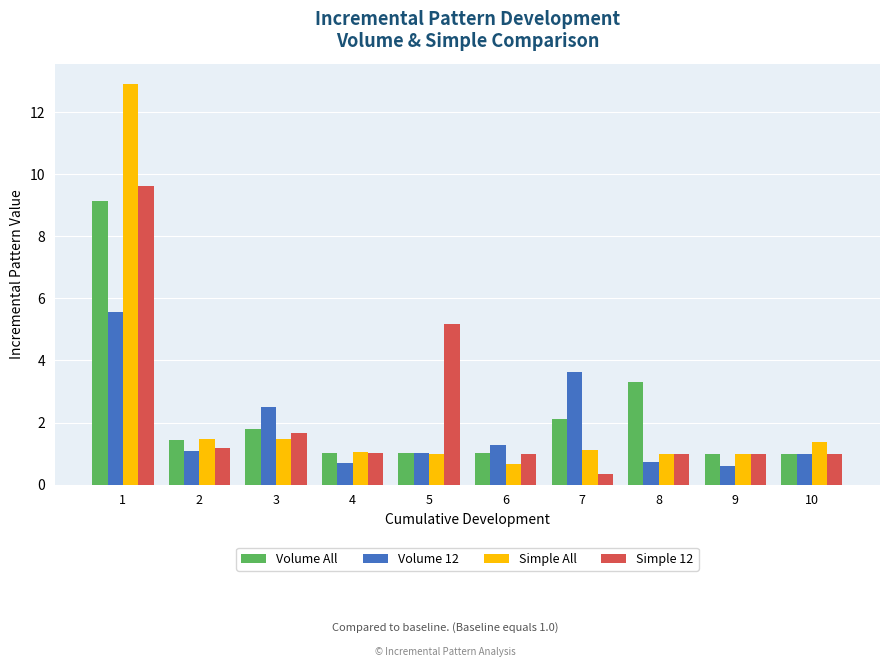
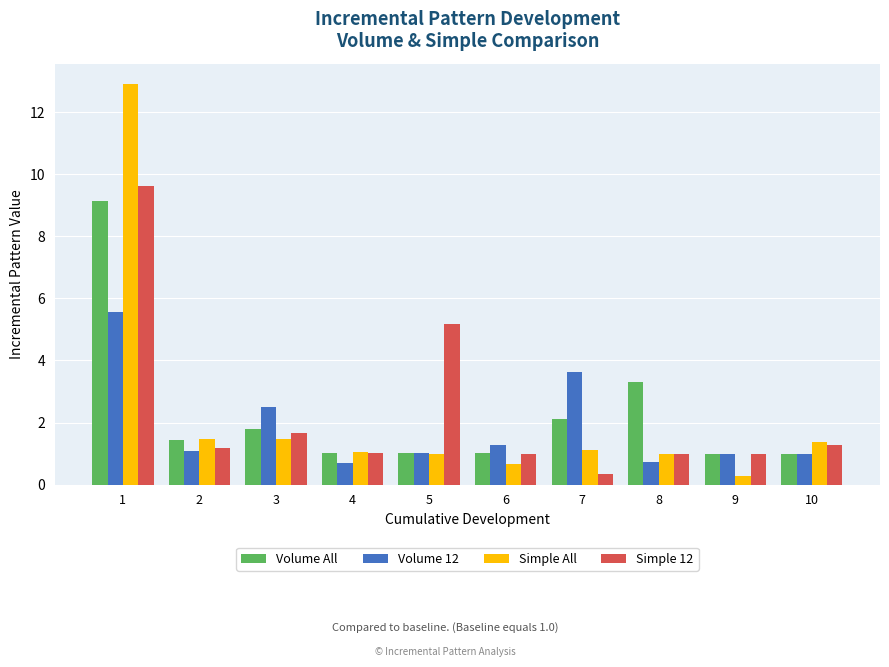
Volume 12, 9: 0.6 -> 1.0
Simple All, 9: 1.0 -> 0.3
Simple 12, 10: 1.0 -> 1.3
